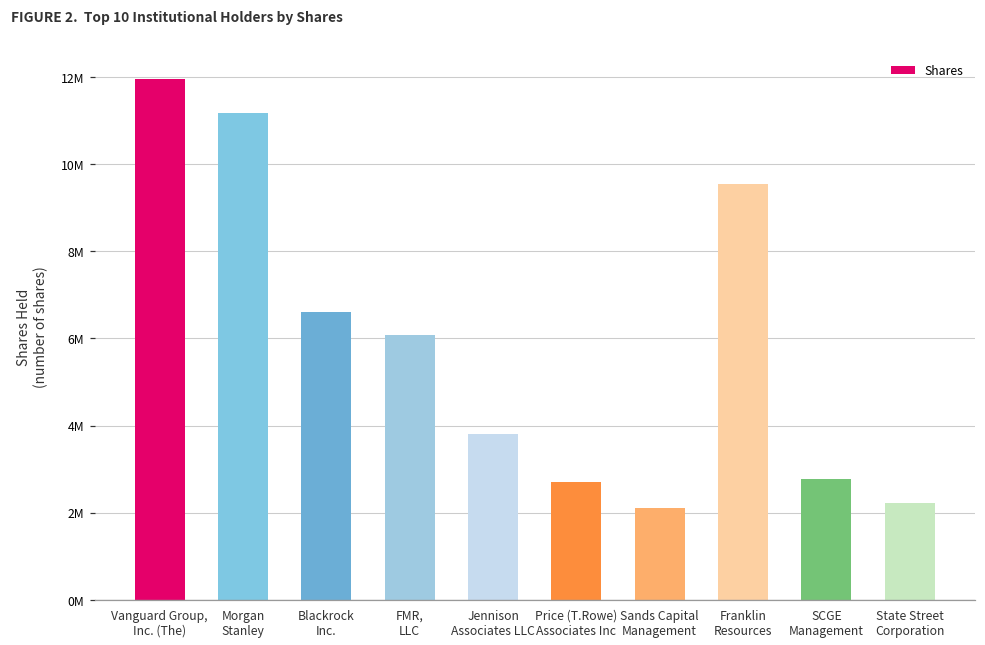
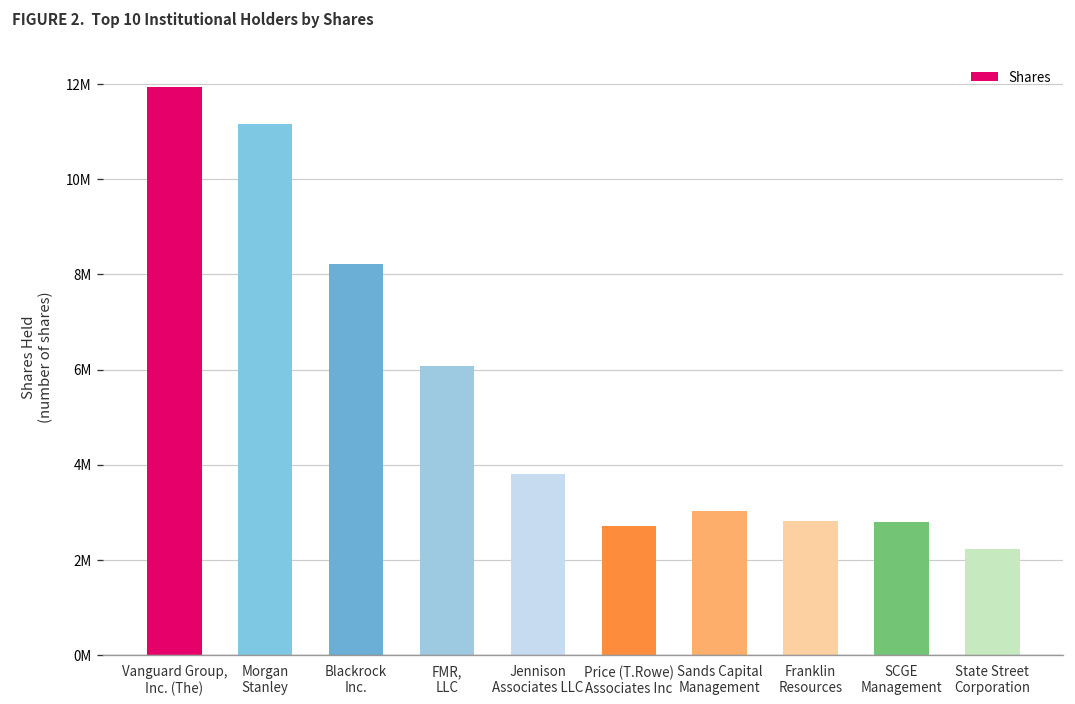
Blackrock Inc.: 6600000 -> 8200000
Sands Capital Management: 2100000 -> 3000000
Franklin Resources: 9600000 -> 2800000
